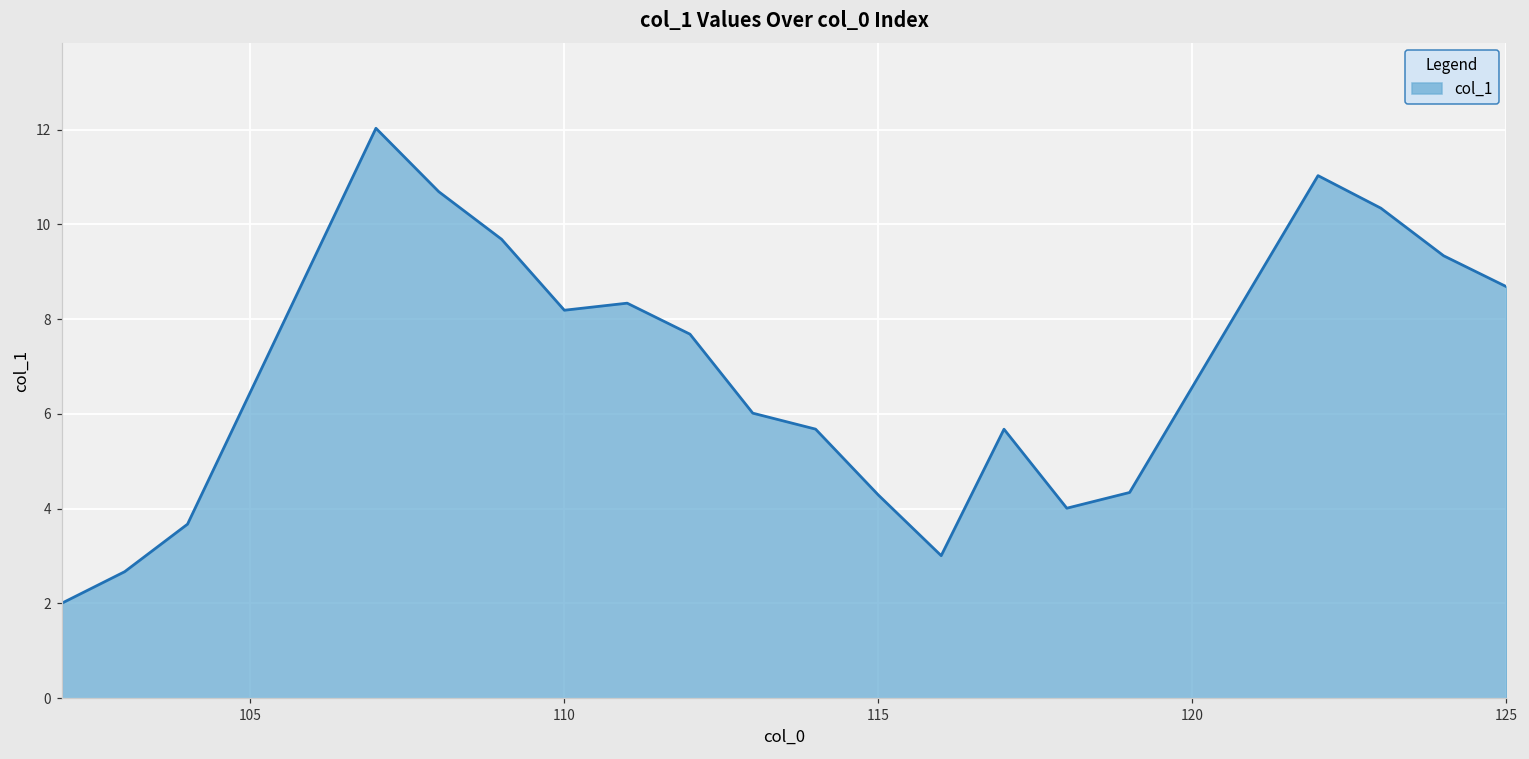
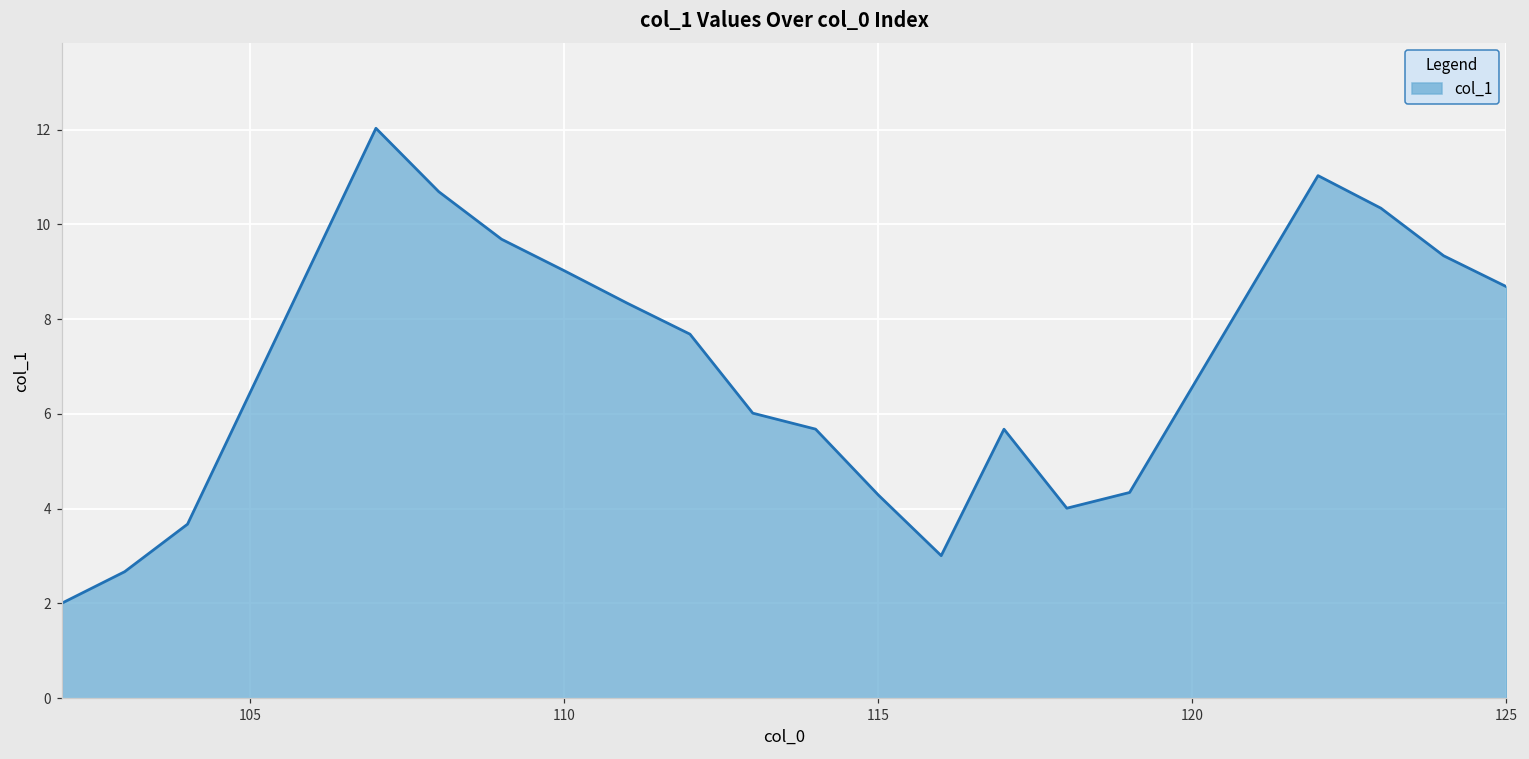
110: 8.2 -> 9.0
